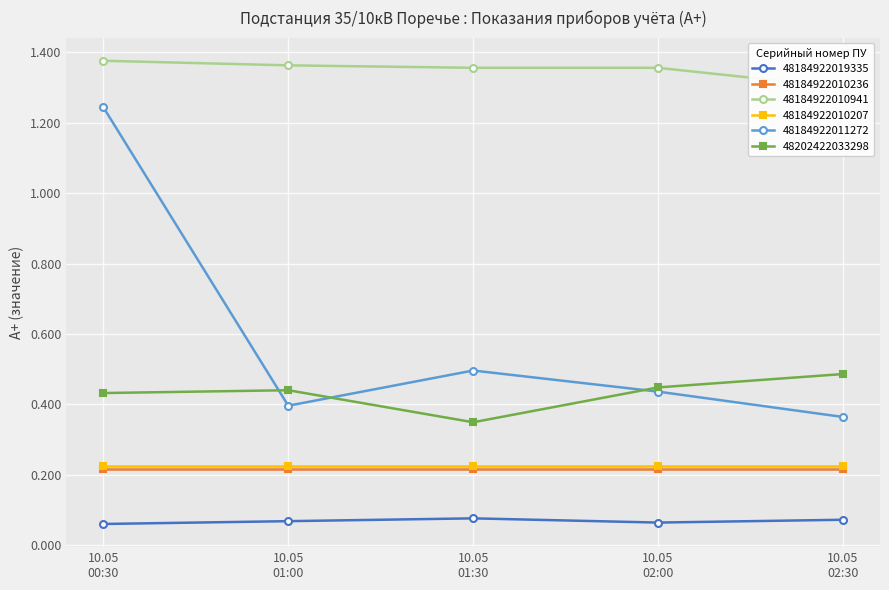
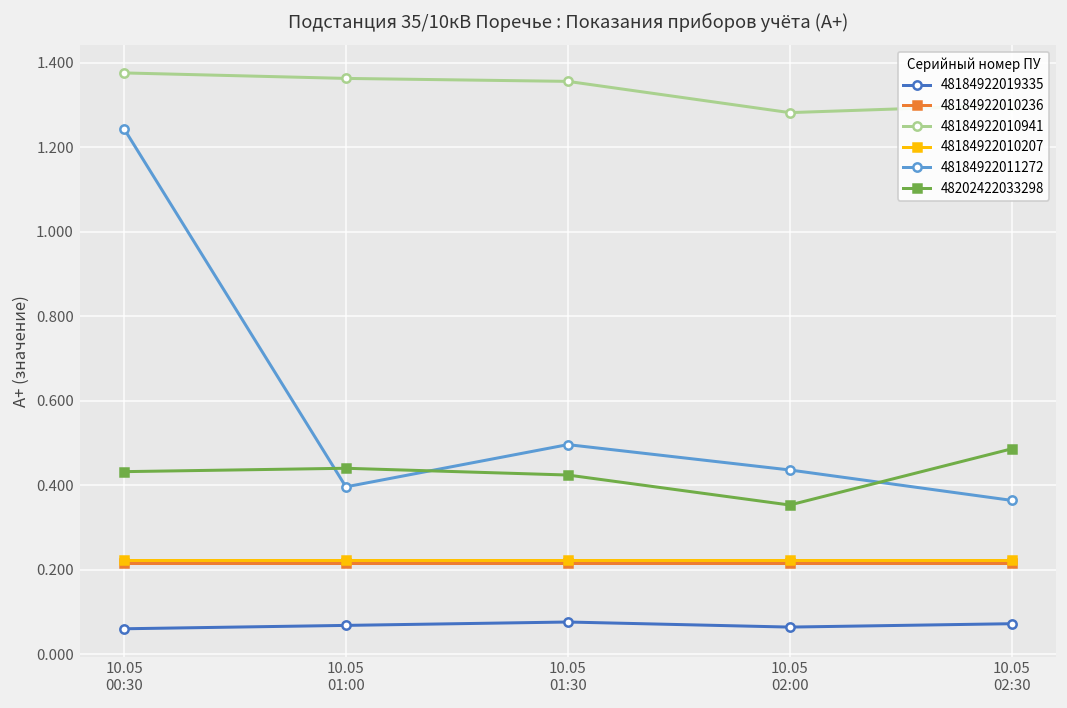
48202422033298, 10.05 01:30: 0.35 -> 0.42
48184922010941, 10.05 02:00: 1.36 -> 1.28
48202422033298, 10.05 02:00: 0.45 -> 0.35
